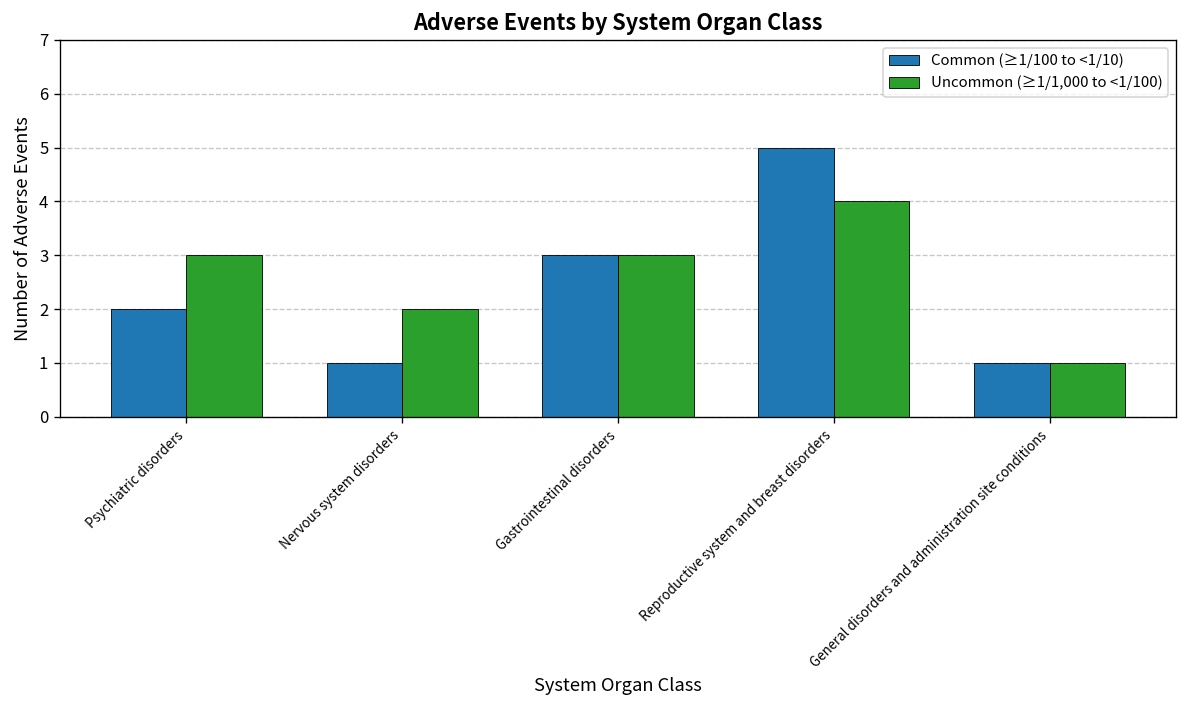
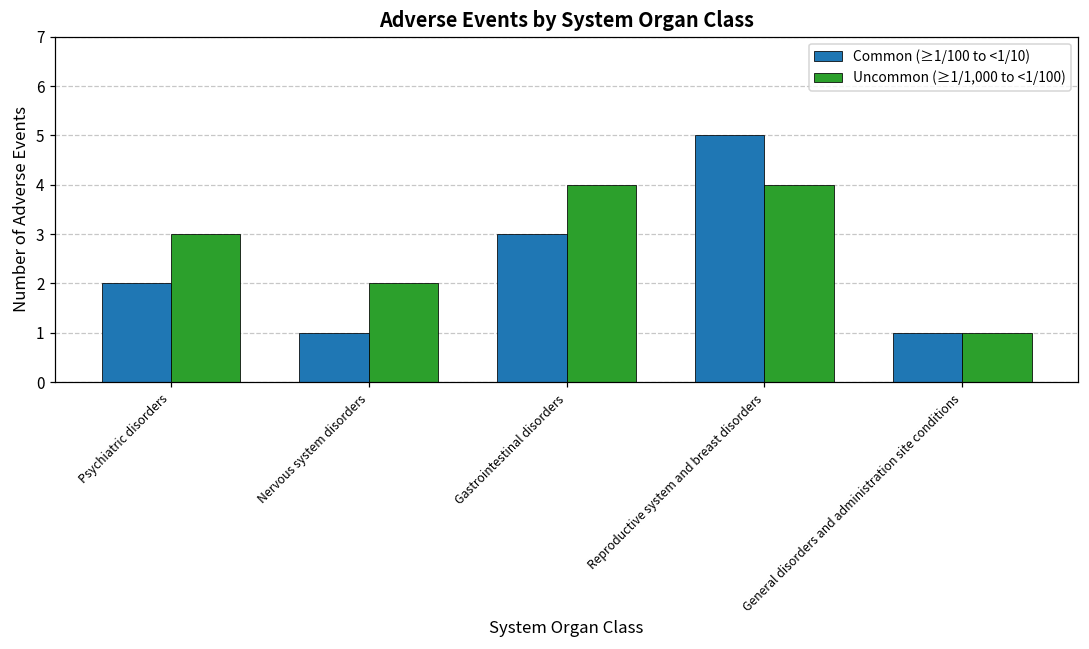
Uncommon (≥1/1,000 to <1/100), Gastrointestinal disorders: 3 -> 4
